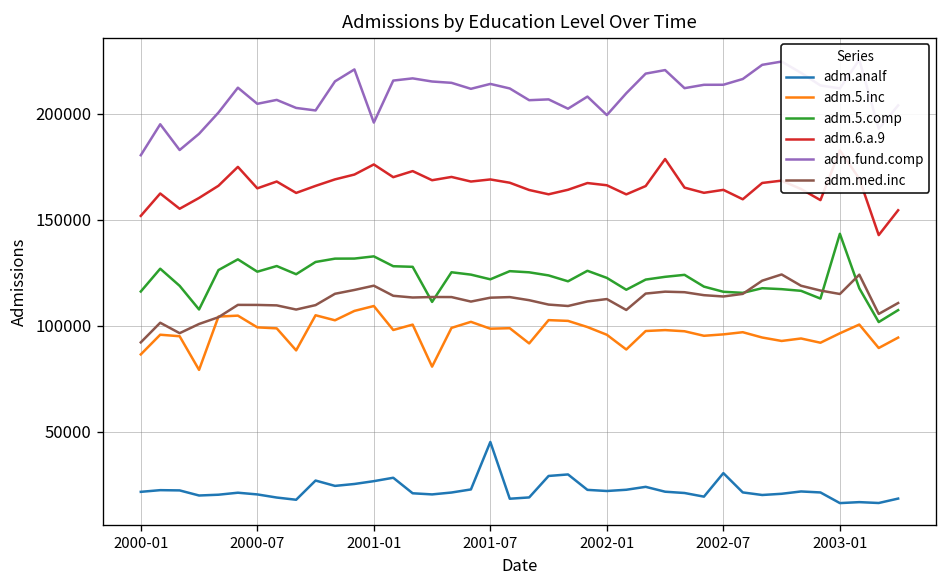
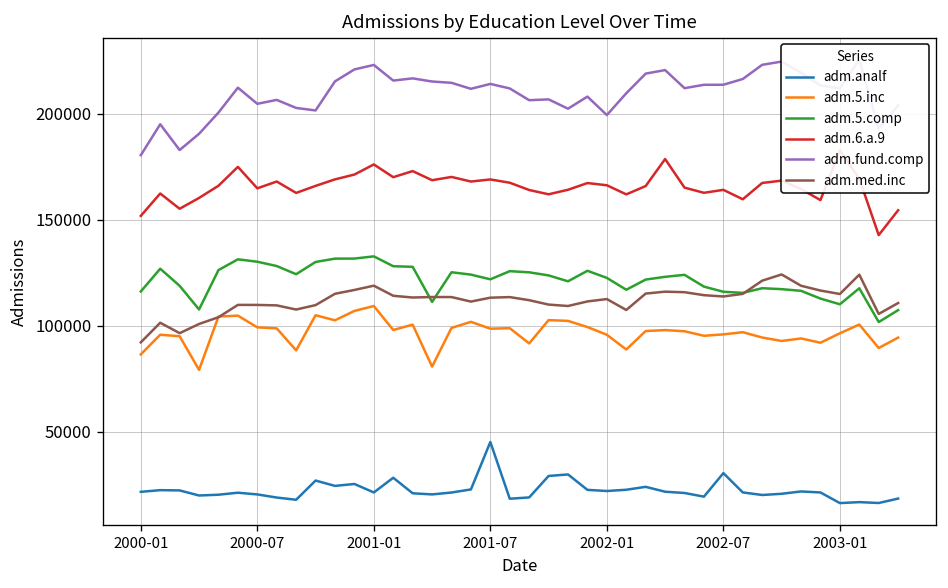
adm.5.comp, 2000-07: 126000 -> 130000
adm.analf, 2001-01: 27000 -> 21000
adm.fund.comp, 2001-01: 196000 -> 223000
adm.5.comp, 2003-01: 143000 -> 110000
